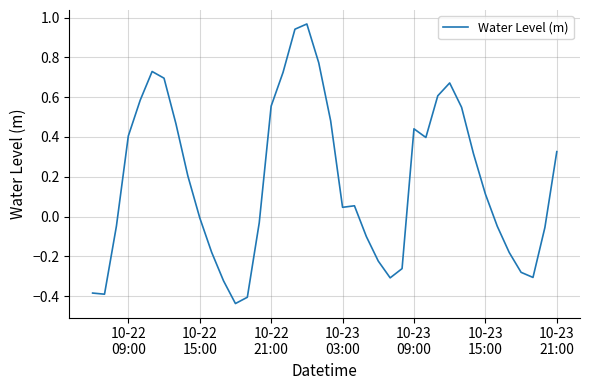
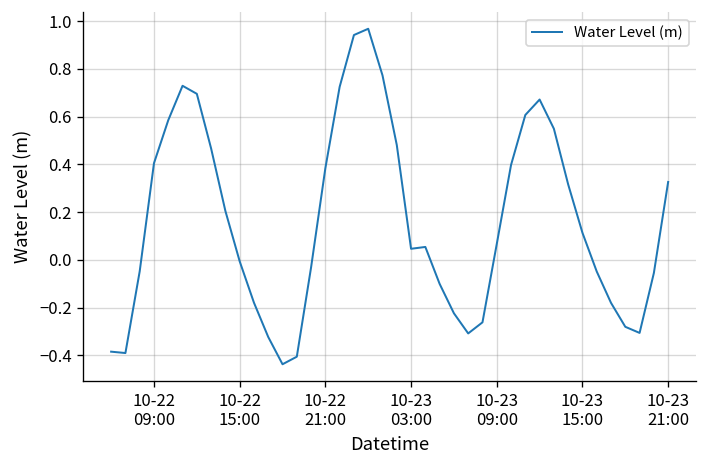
10-22 21:00: 0.55 -> 0.38
10-23 09:00: 0.44 -> 0.07
